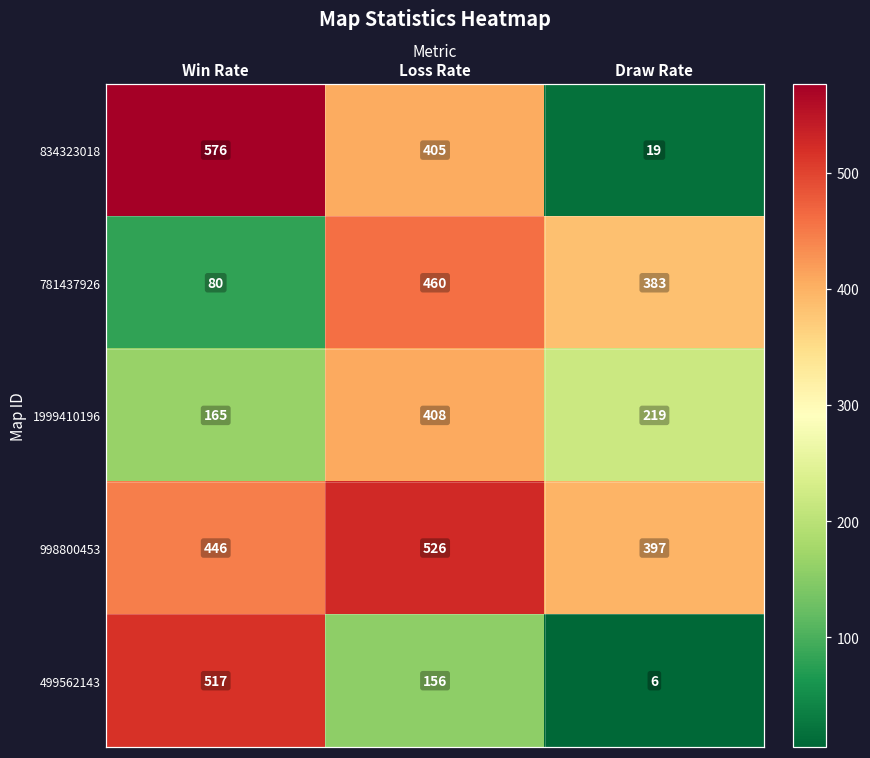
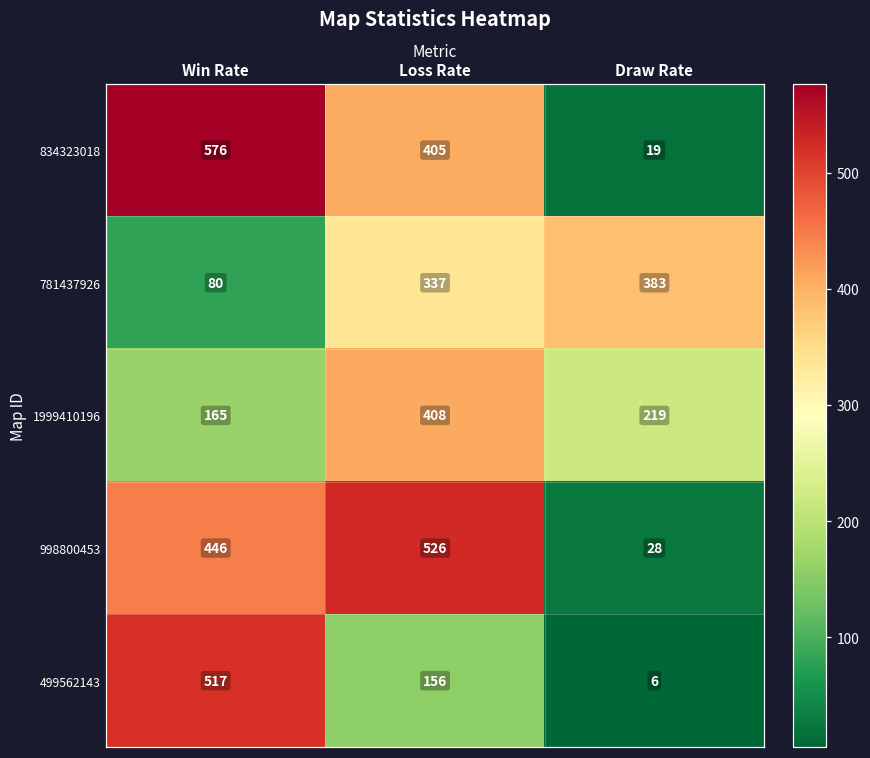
781437926, Loss Rate: 460 -> 337
998800453, Draw Rate: 397 -> 28
